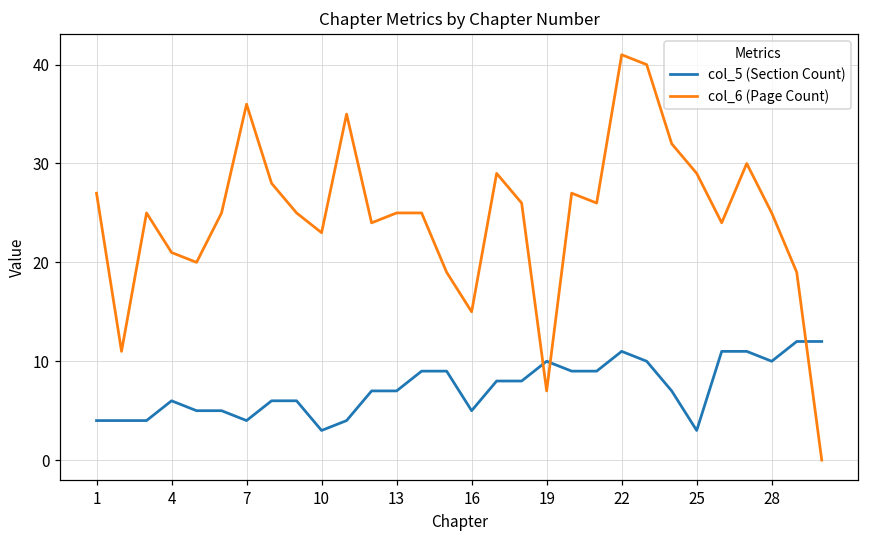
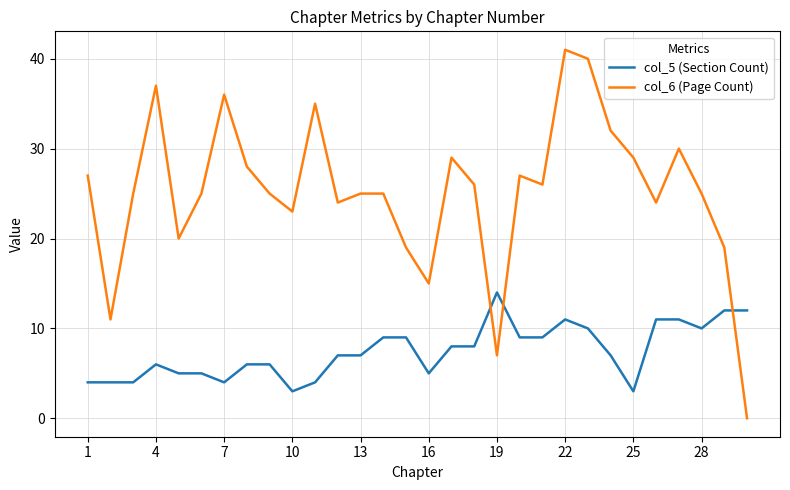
col_6 (Page Count), 4: 21 -> 37
col_5 (Section Count), 19: 10 -> 14
